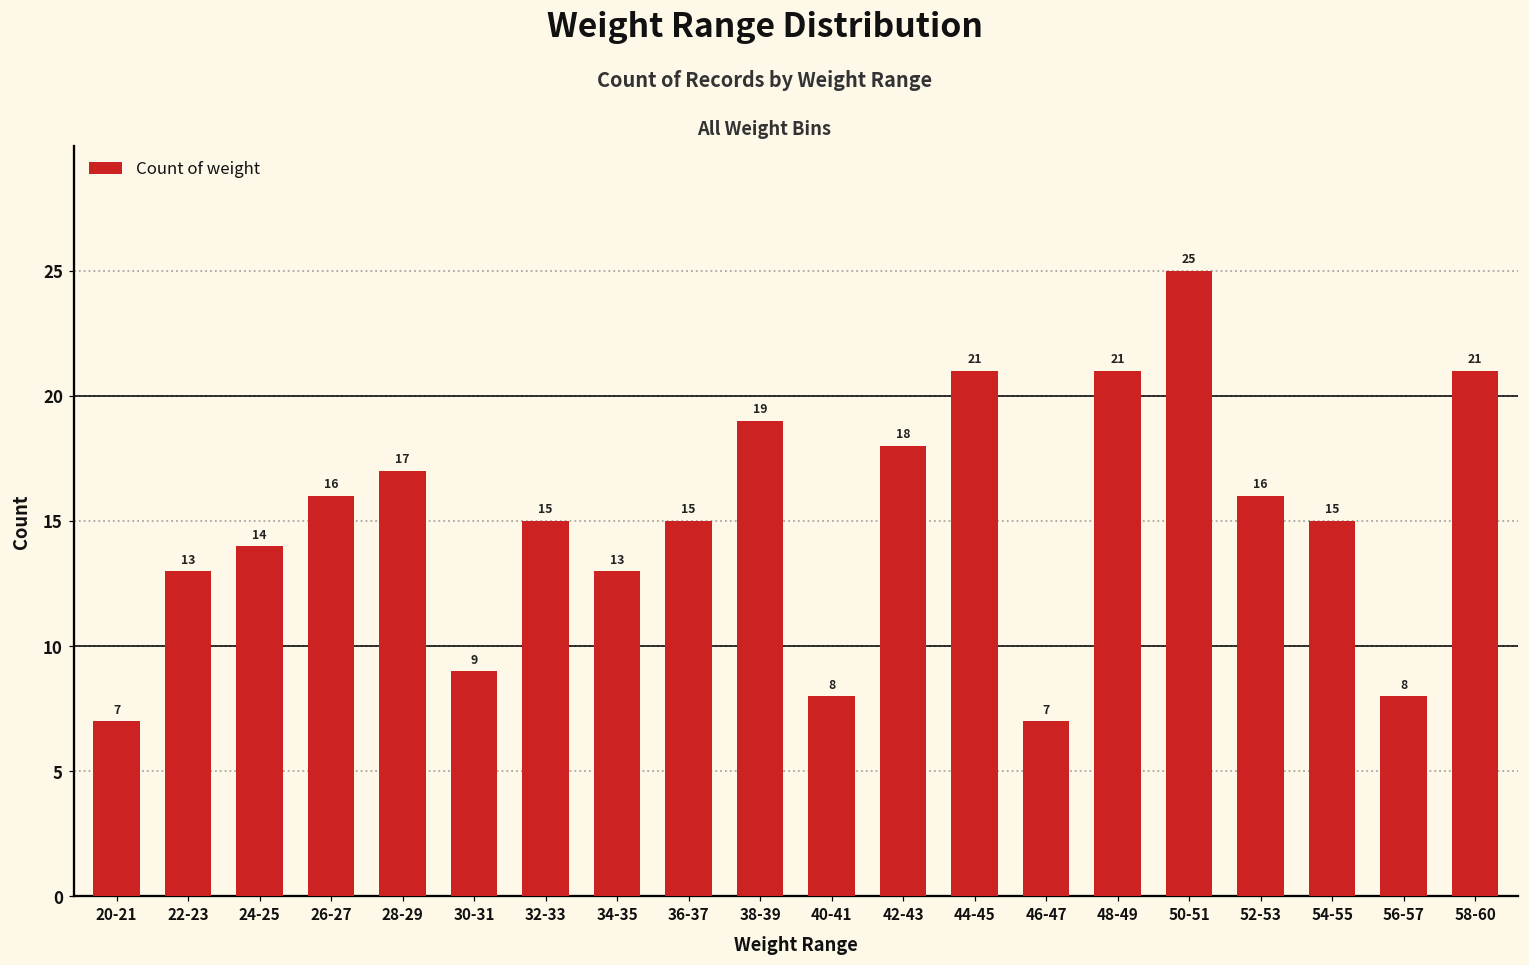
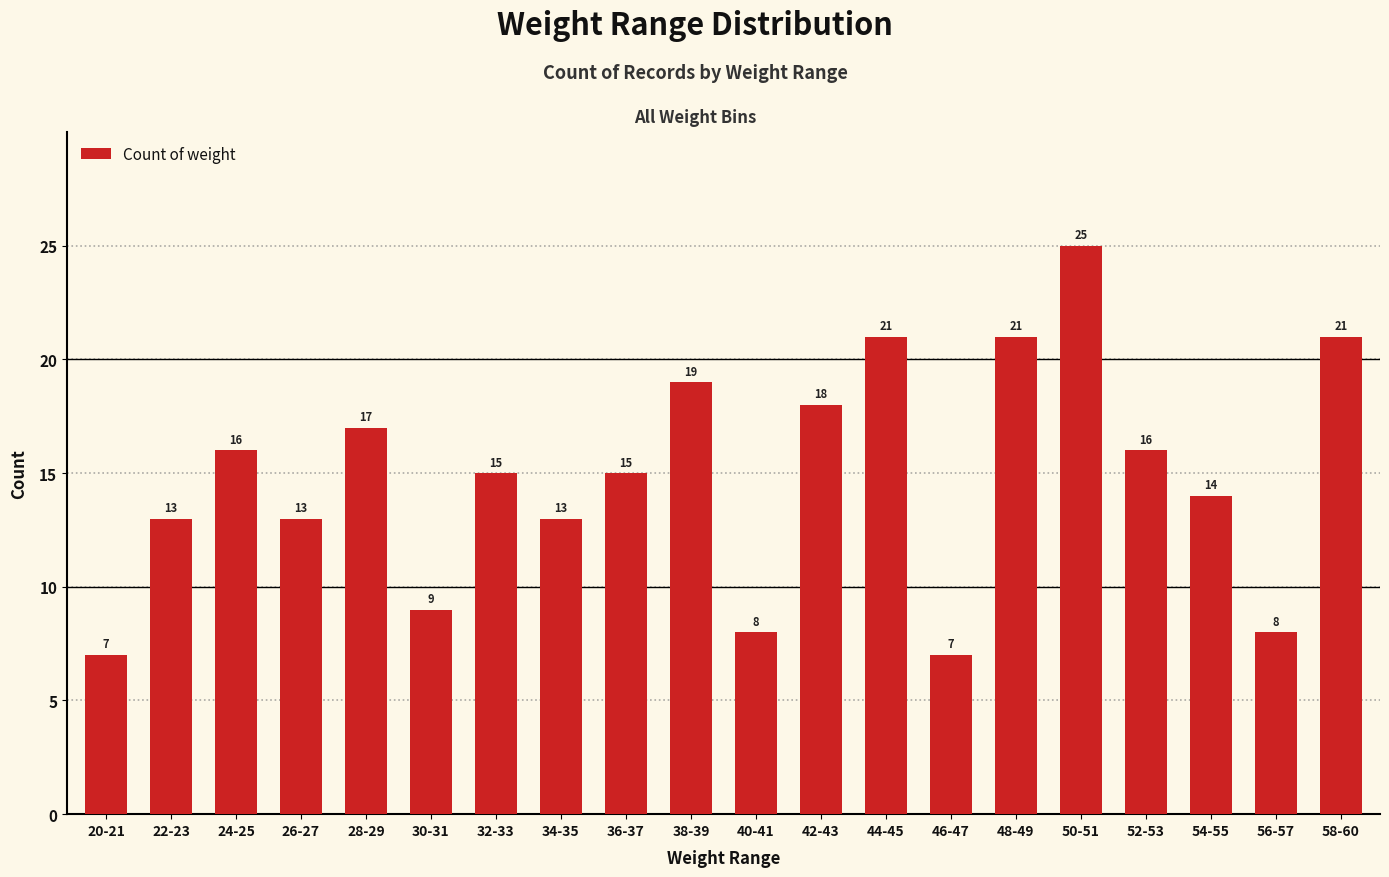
24-25: 14 -> 16
26-27: 16 -> 13
54-55: 15 -> 14
